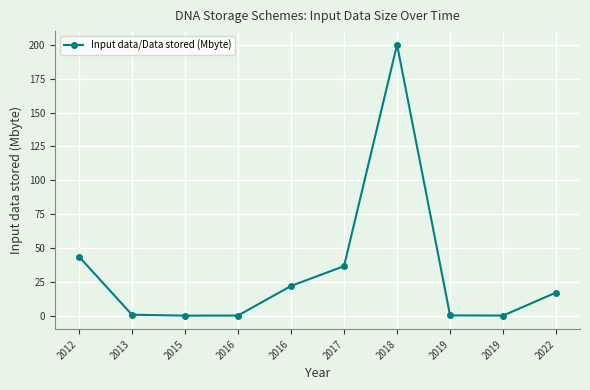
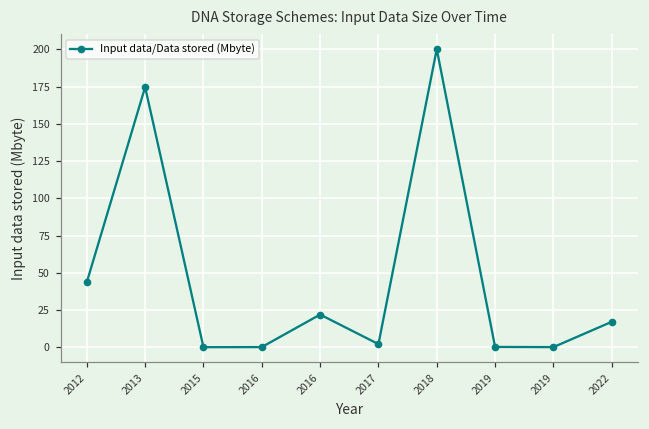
2013: 1 -> 175
2017: 37 -> 2
